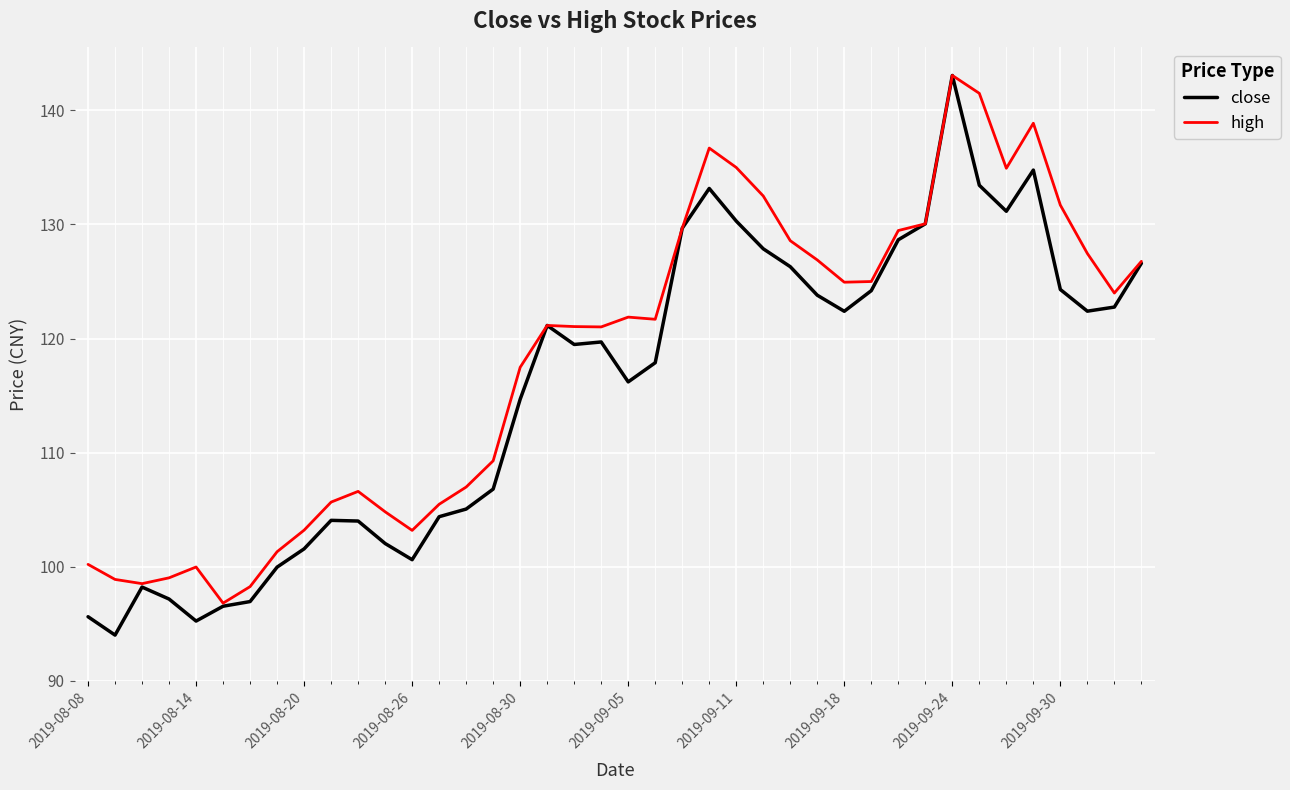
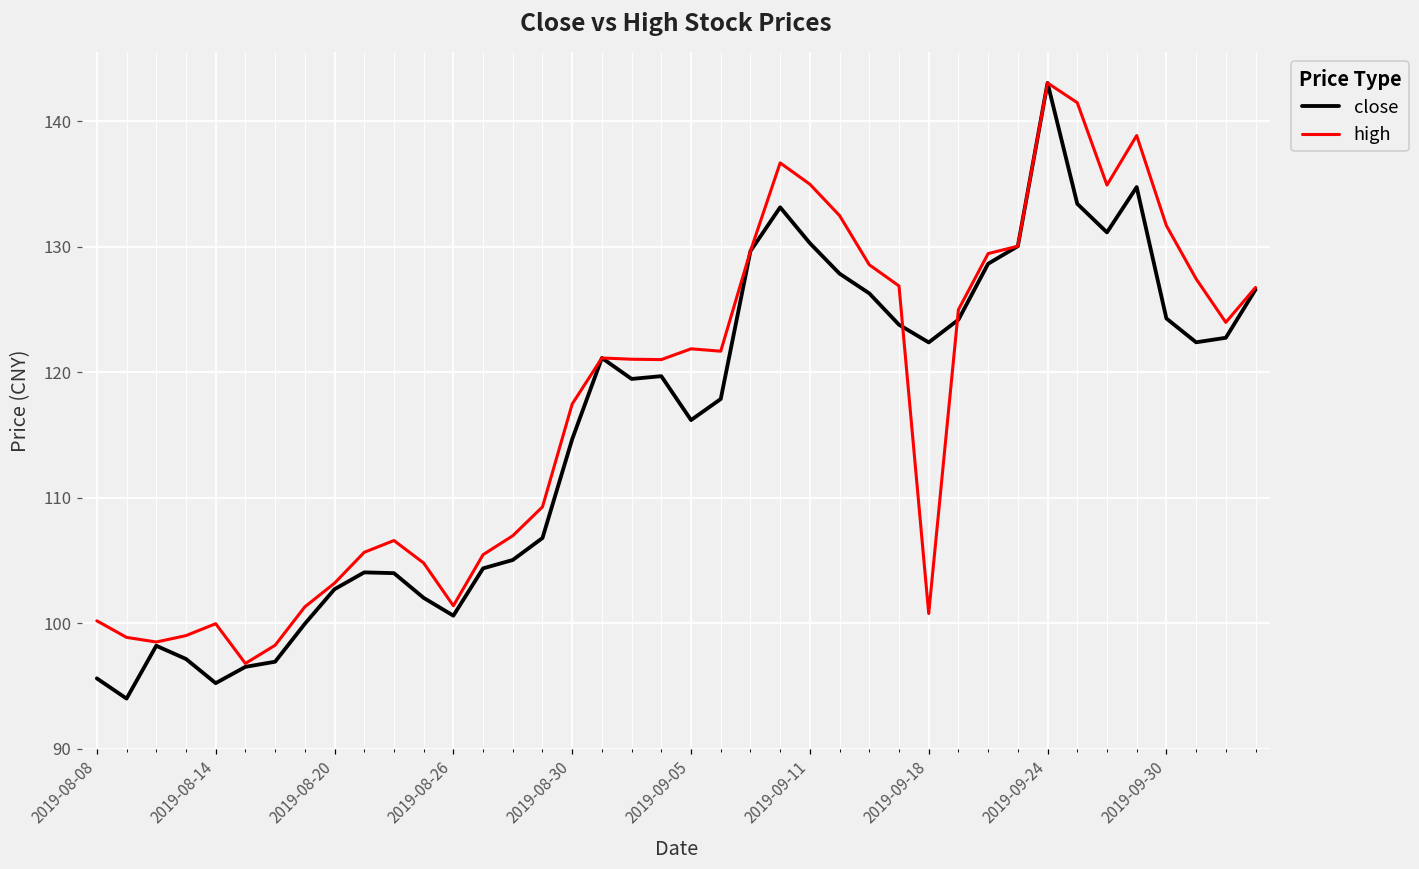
close, 2019-08-20: 101.6 -> 102.7
high, 2019-08-26: 103.2 -> 101.4
high, 2019-09-18: 124.9 -> 100.8
